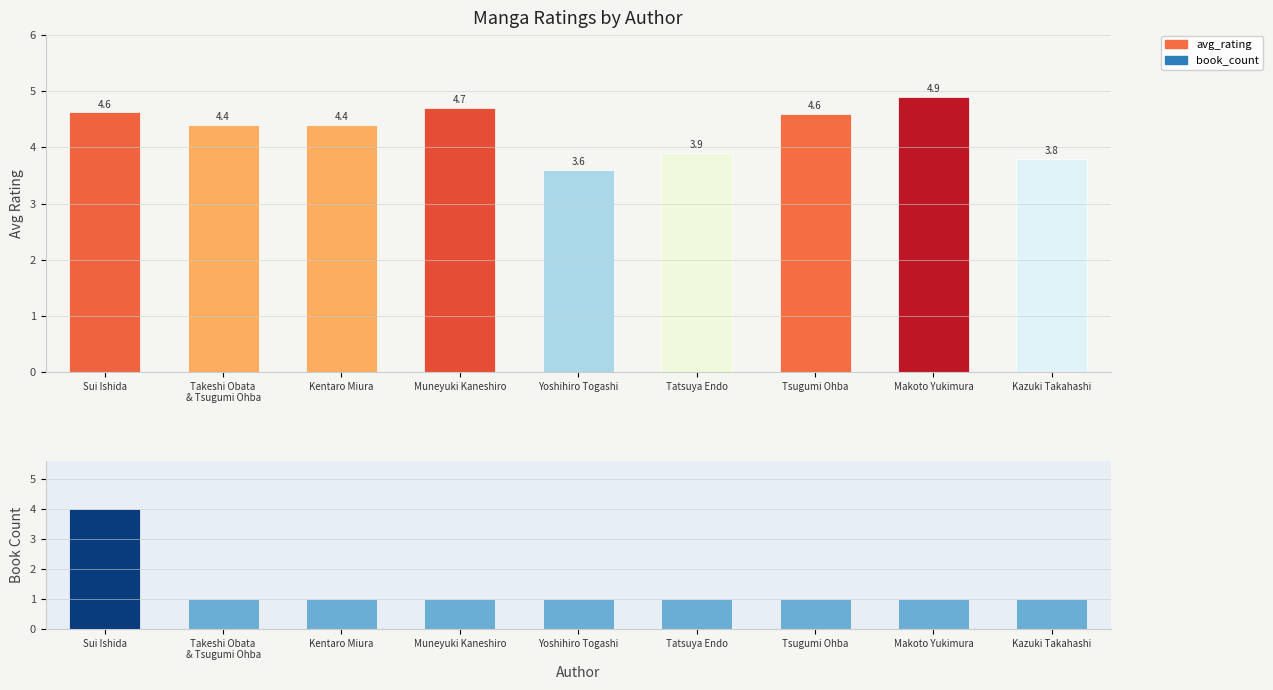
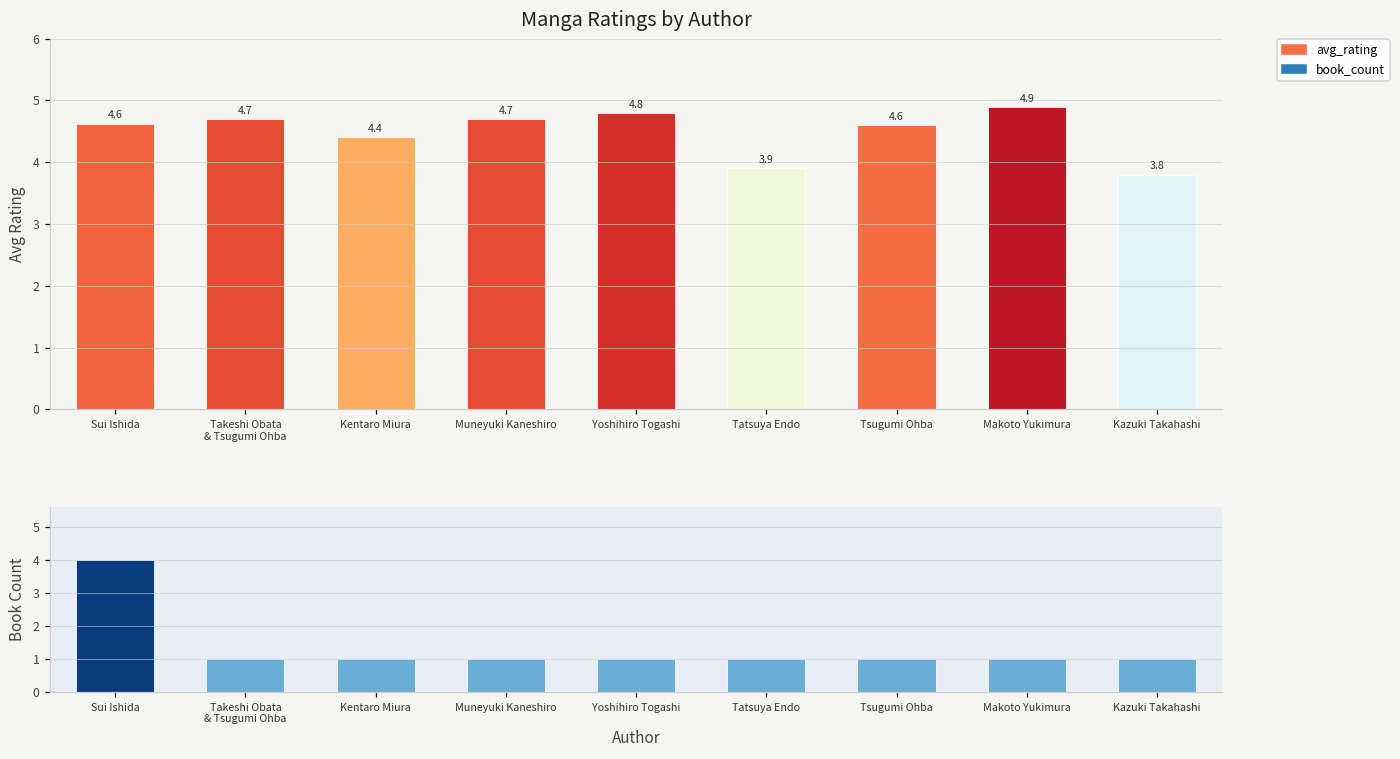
Manga Ratings by Author, Takeshi Obata & Tsugumi Ohba: 4.4 -> 4.7
Manga Ratings by Author, Yoshihiro Togashi: 3.6 -> 4.8
